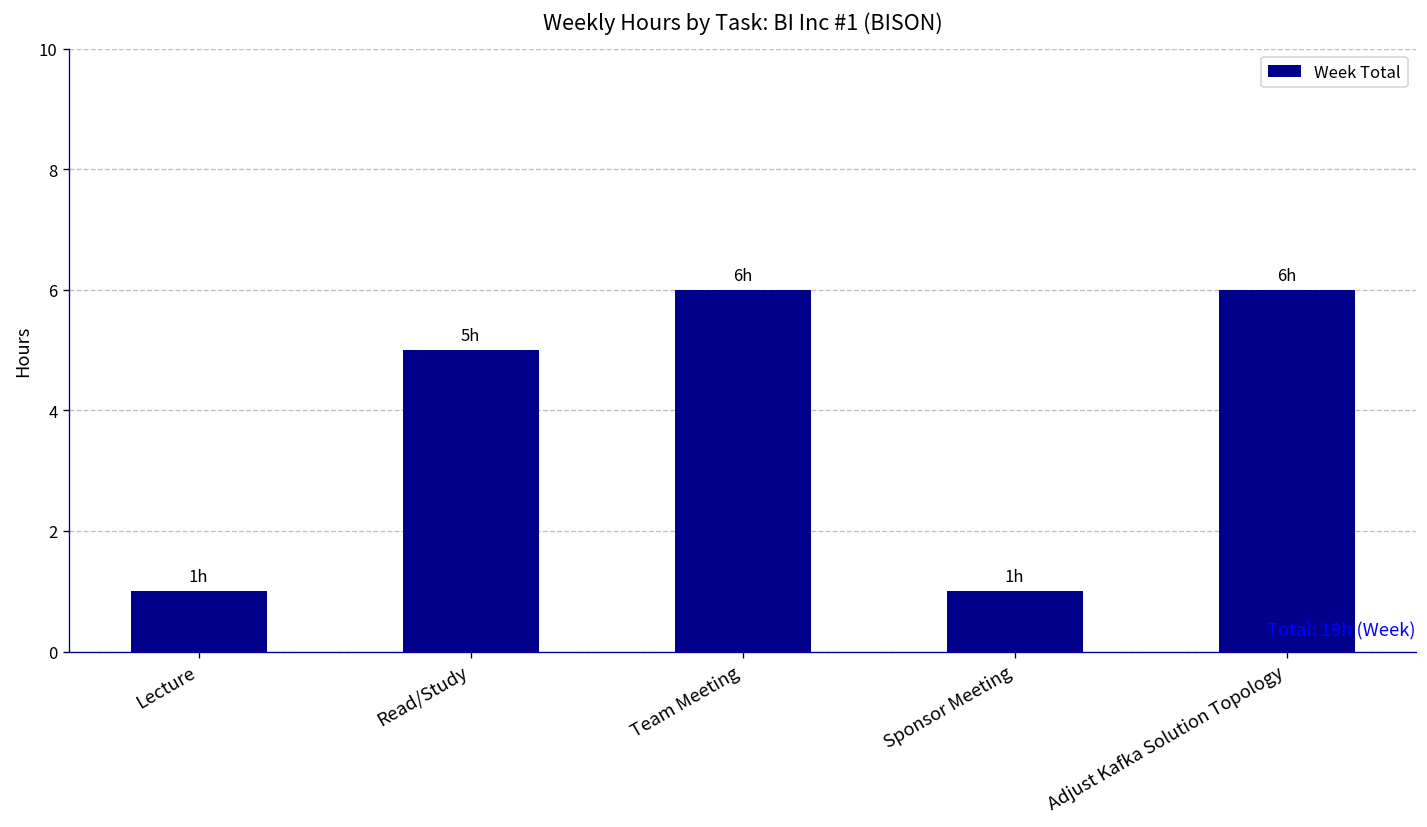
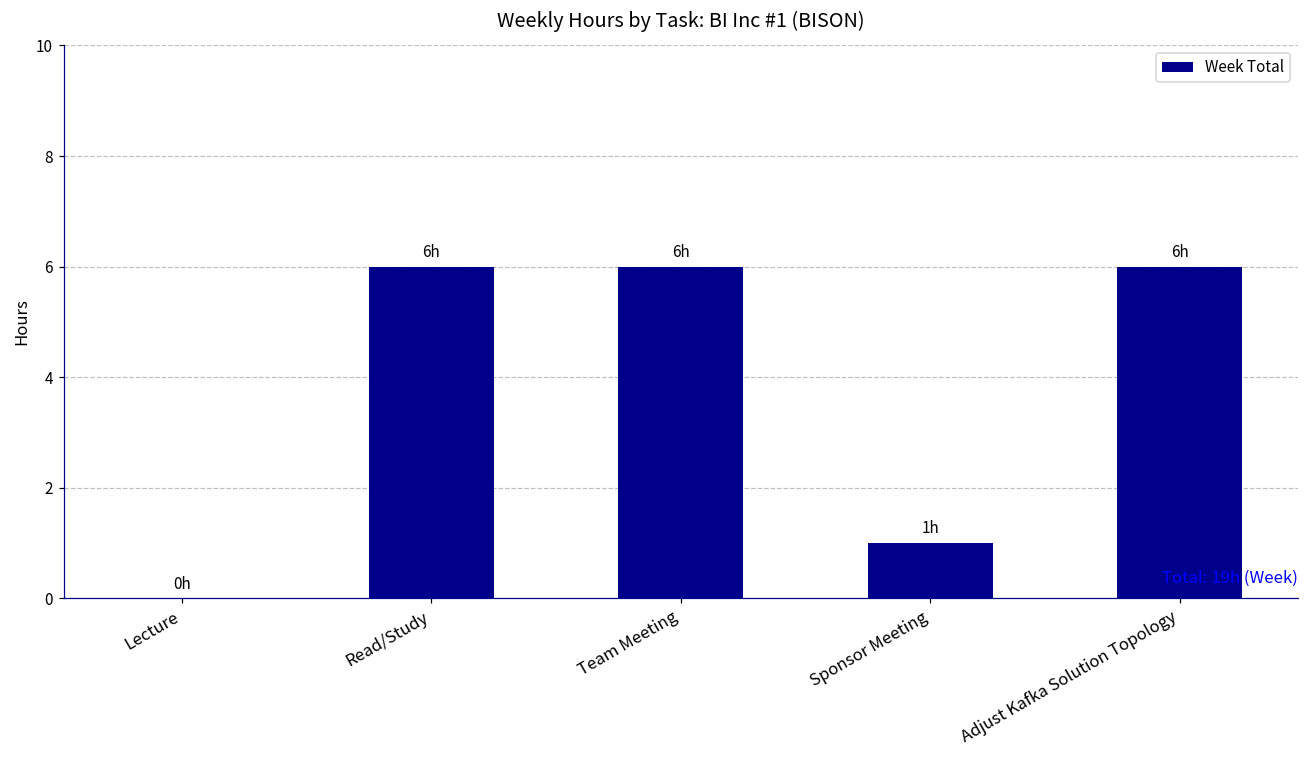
Lecture: 1h -> 0h
Read/Study: 5h -> 6h
